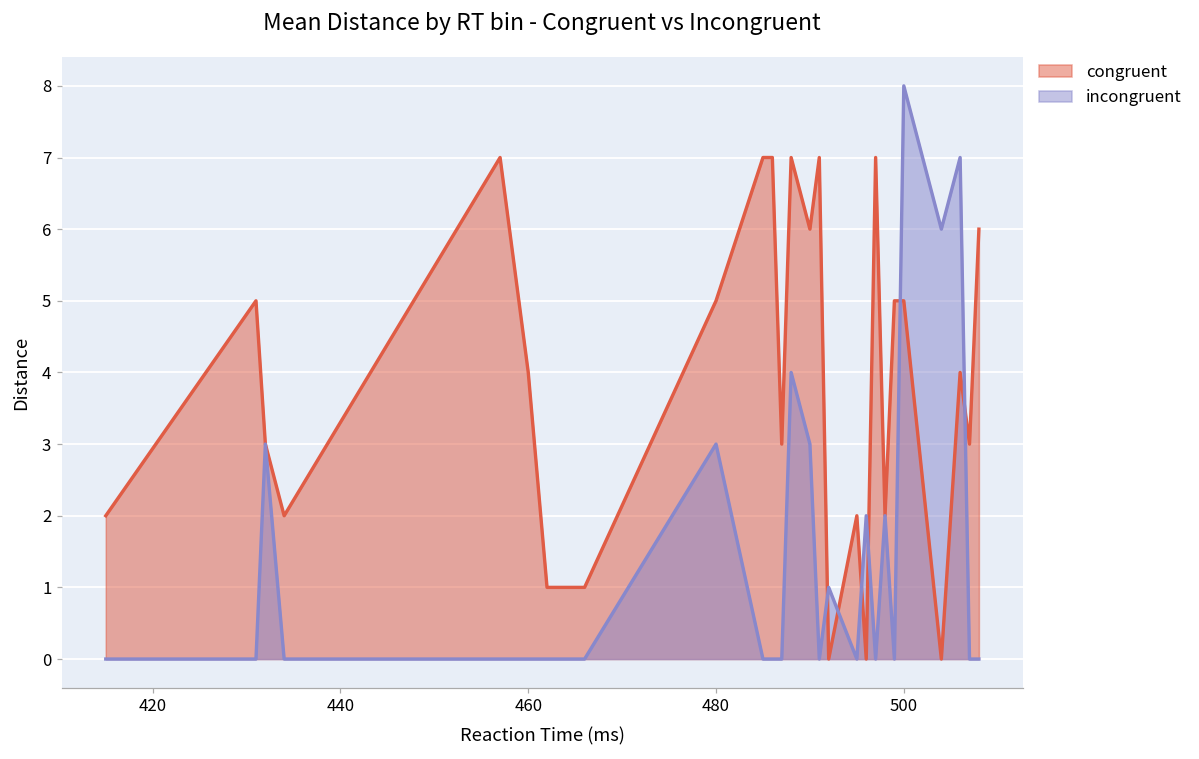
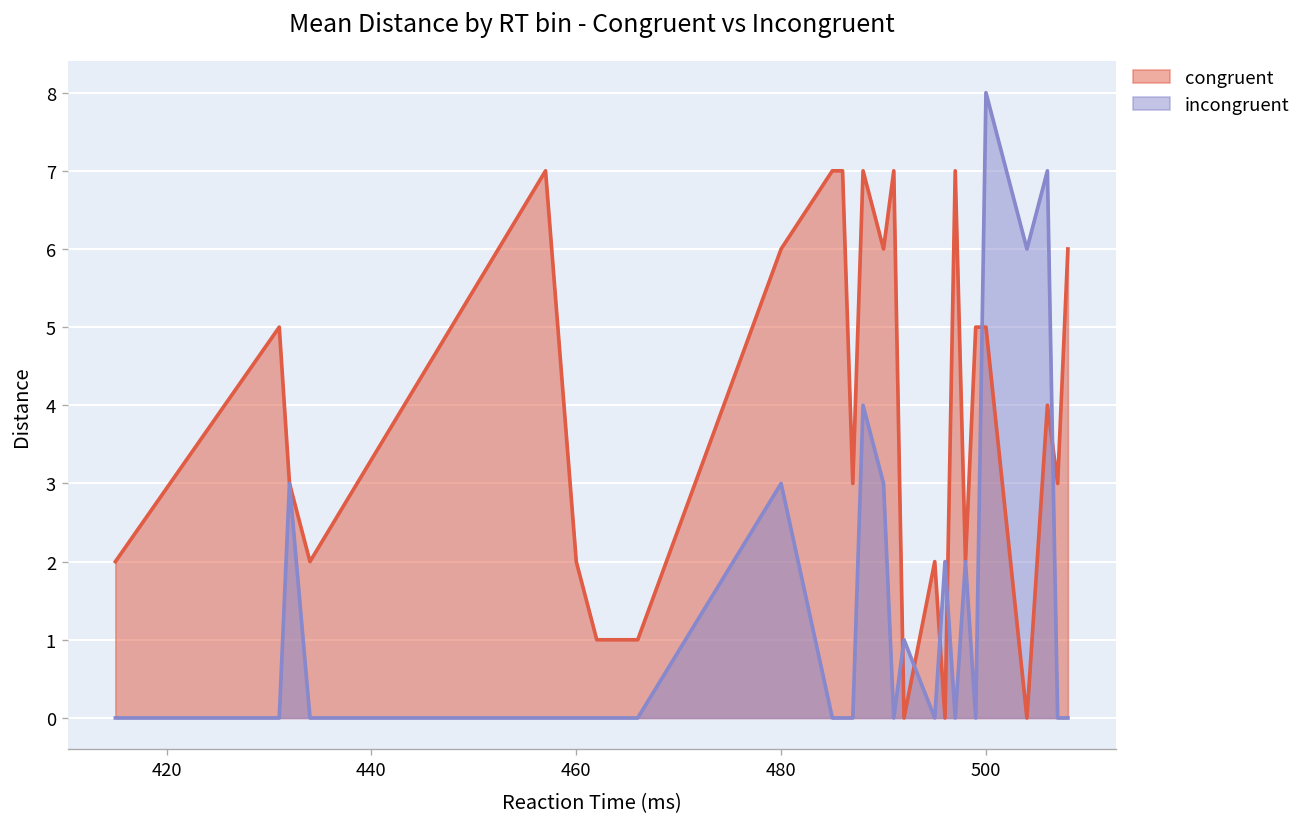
congruent, 460: 4 -> 2
congruent, 480: 5 -> 6
